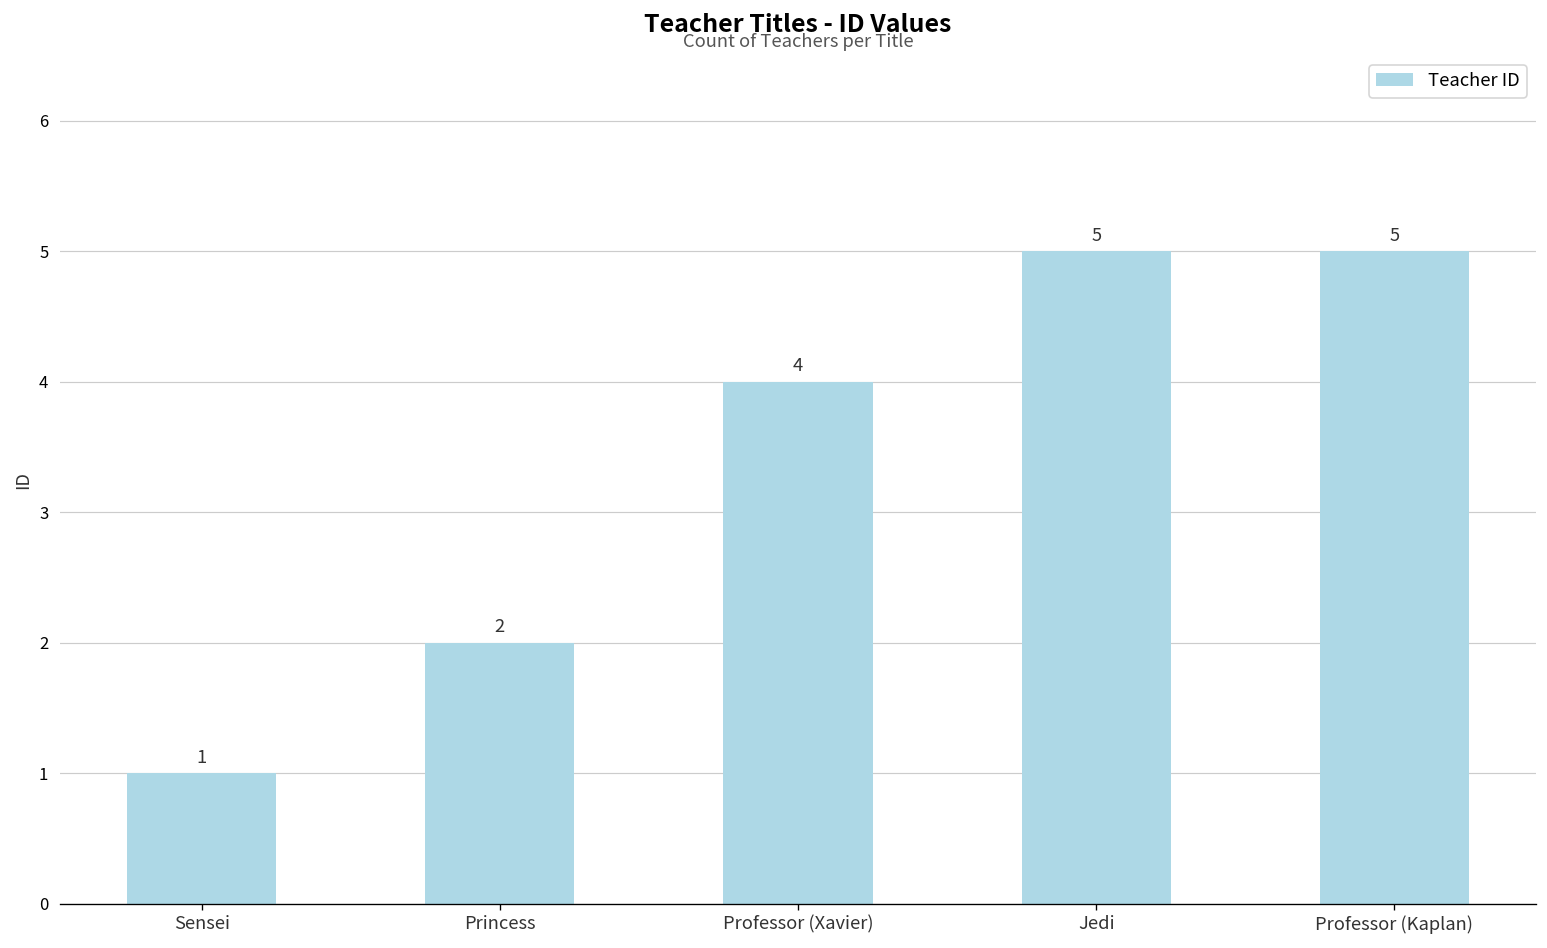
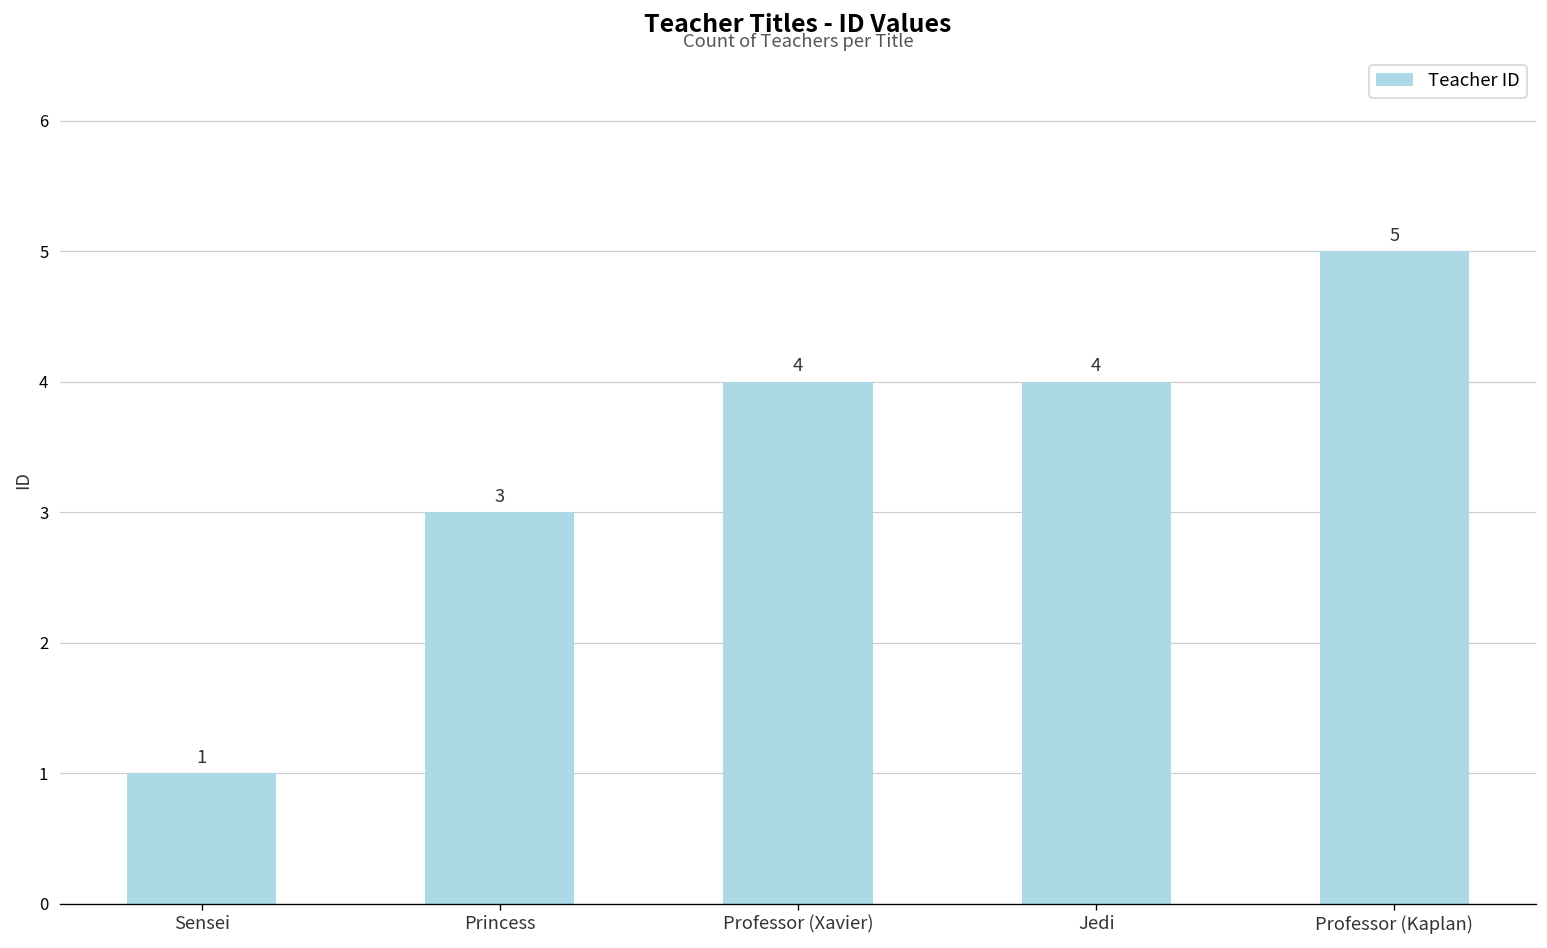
Princess: 2 -> 3
Jedi: 5 -> 4
